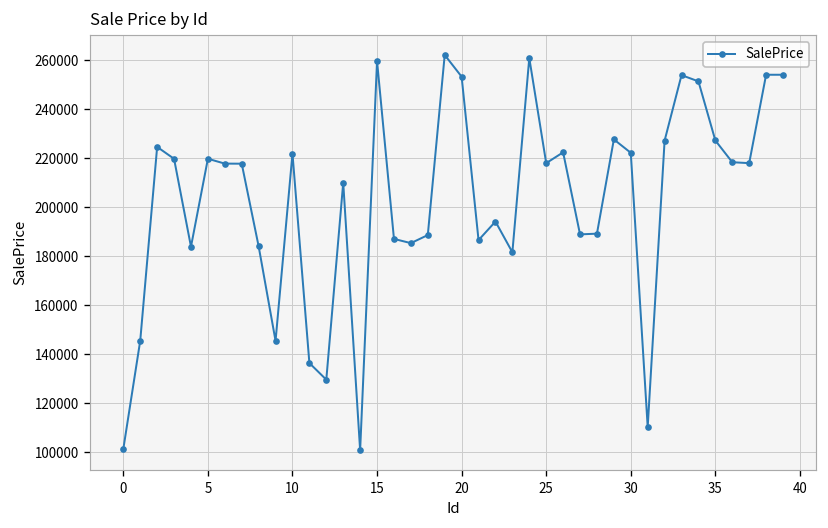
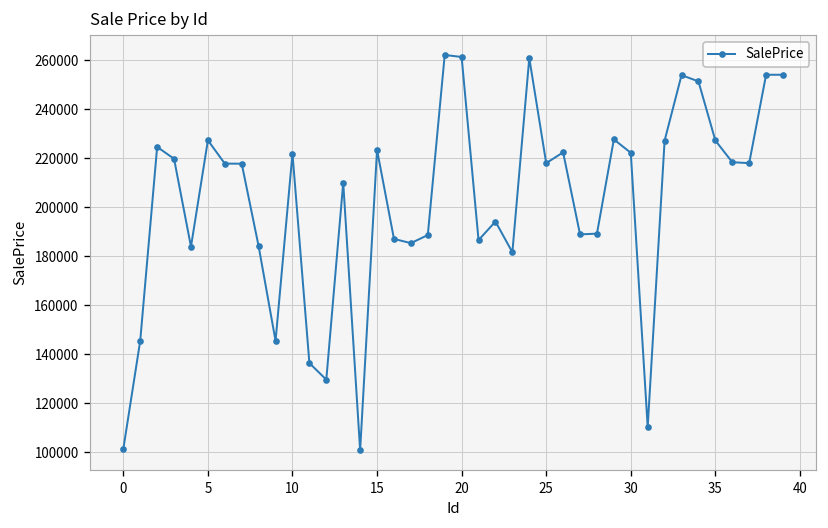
5: 220000 -> 227000
15: 260000 -> 223000
20: 253000 -> 261000
